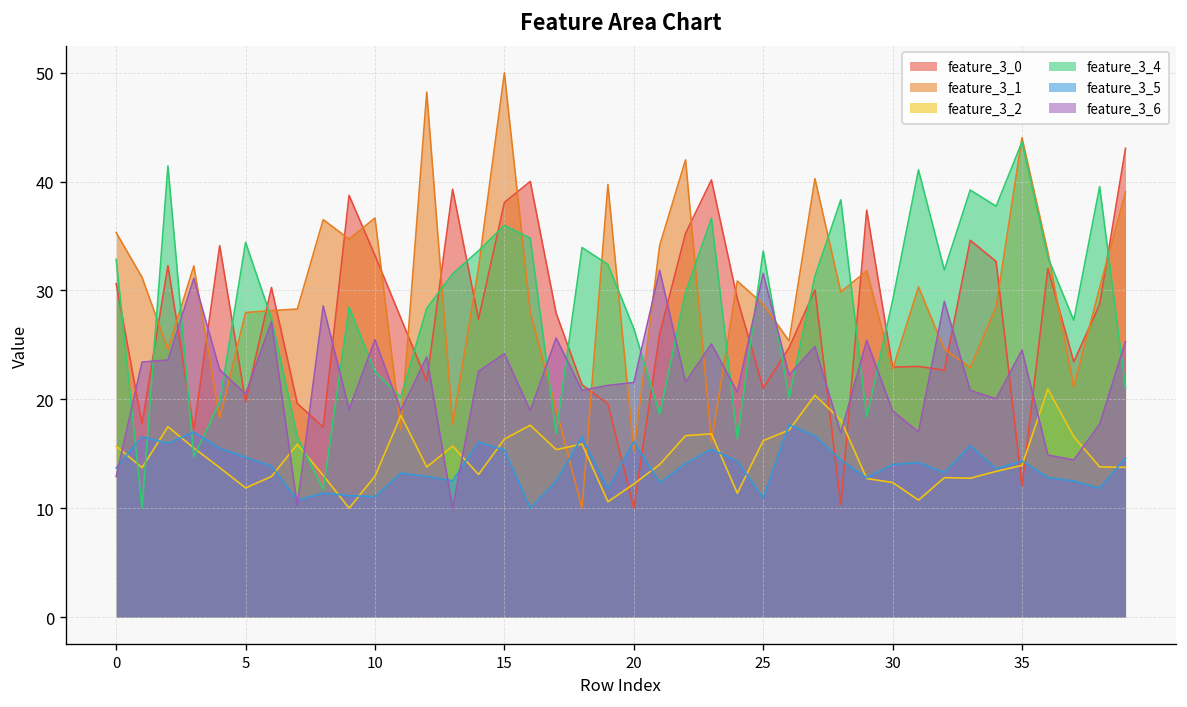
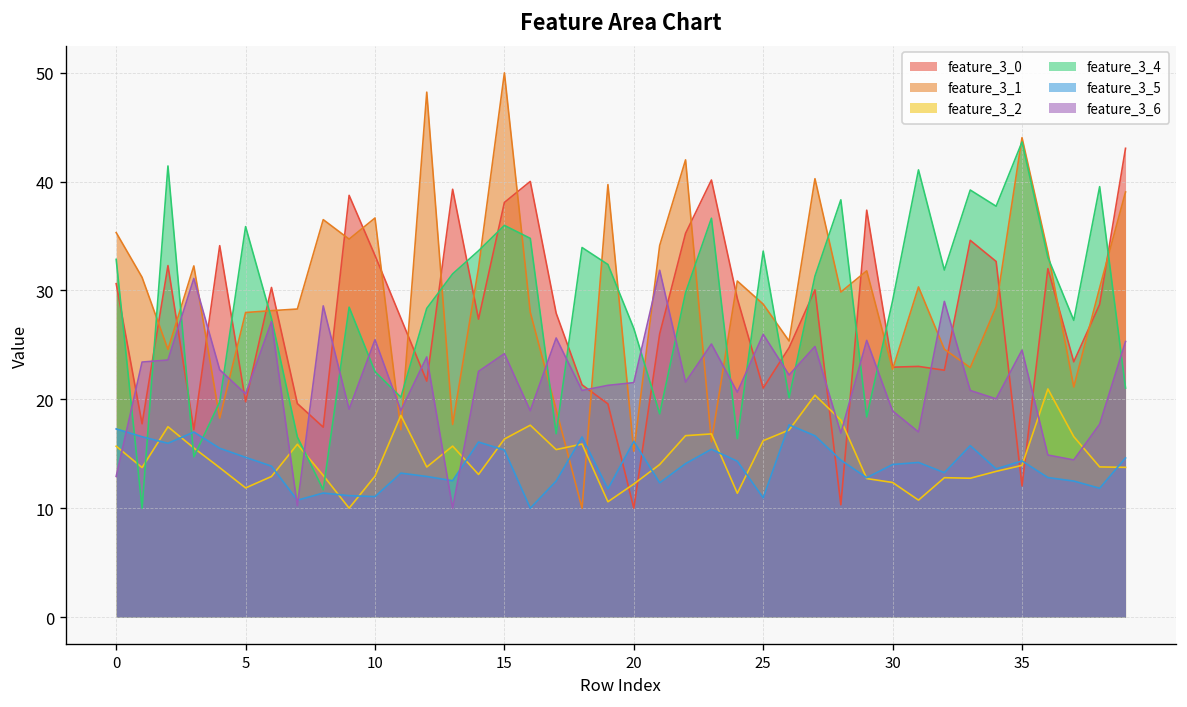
feature_3_5, 0: 14 -> 17
feature_3_4, 5: 34 -> 36
feature_3_6, 25: 32 -> 26
